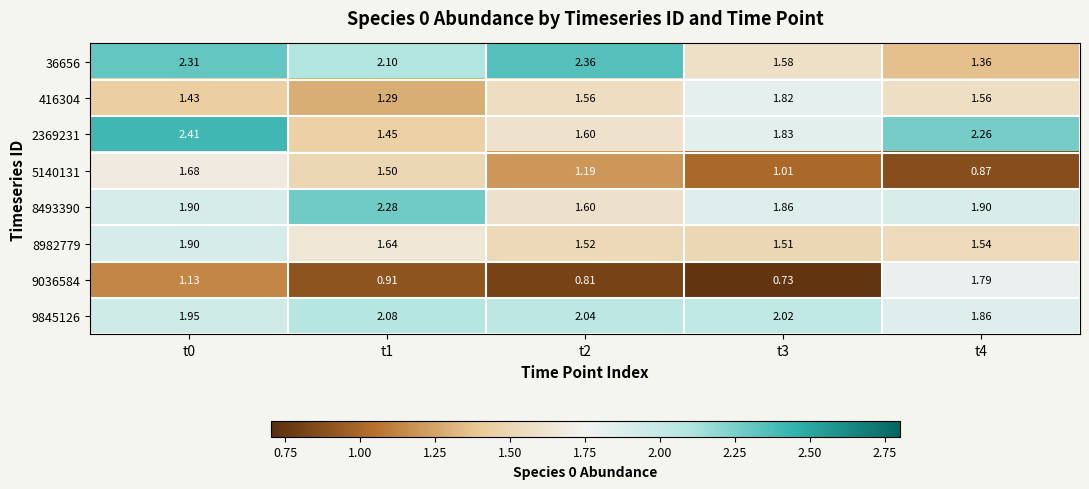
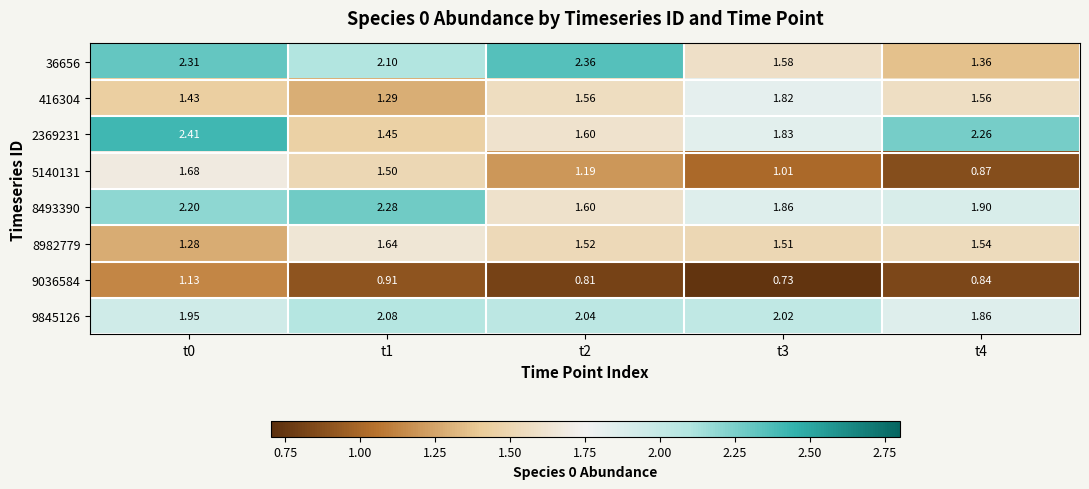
8493390, t0: 1.90 -> 2.20
8982779, t0: 1.90 -> 1.28
9036584, t4: 1.79 -> 0.84
